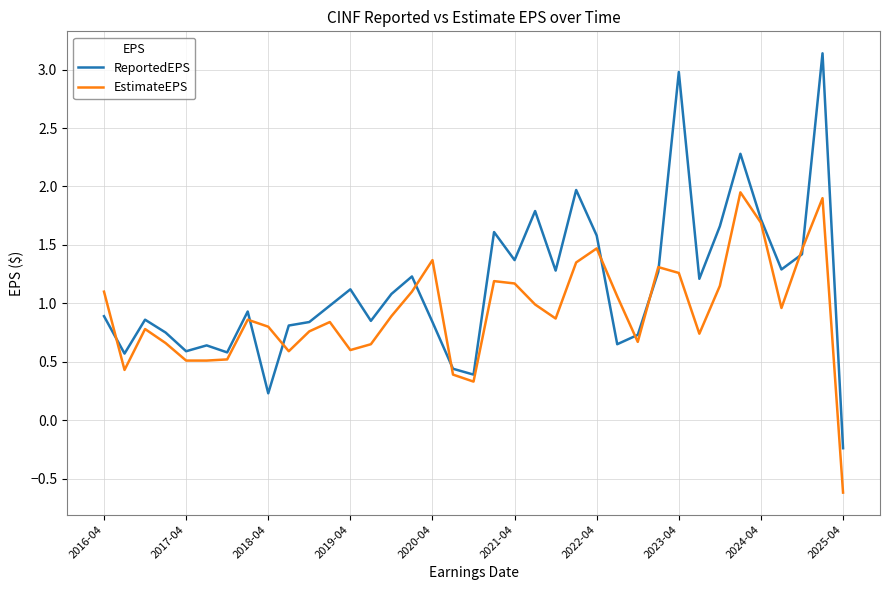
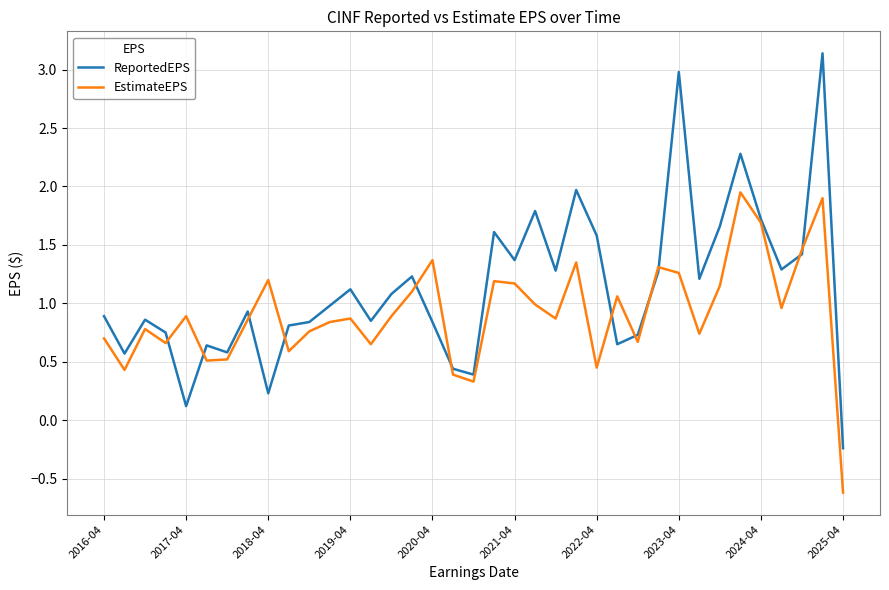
EstimateEPS, 2016-04: 1.1 -> 0.7
ReportedEPS, 2017-04: 0.59 -> 0.12
EstimateEPS, 2017-04: 0.51 -> 0.89
EstimateEPS, 2018-04: 0.8 -> 1.2
EstimateEPS, 2019-04: 0.60 -> 0.87
EstimateEPS, 2022-04: 1.47 -> 0.45
